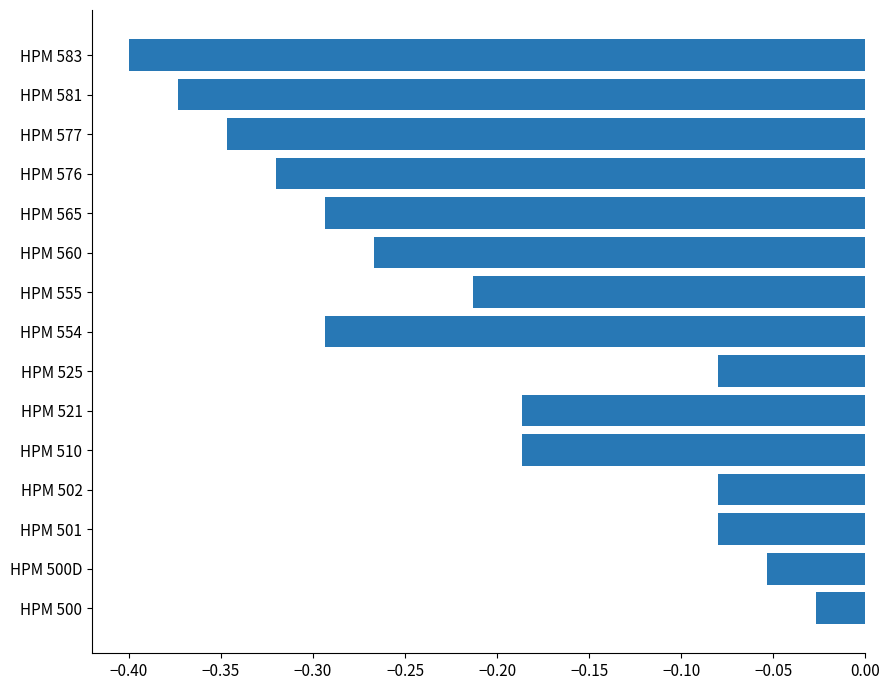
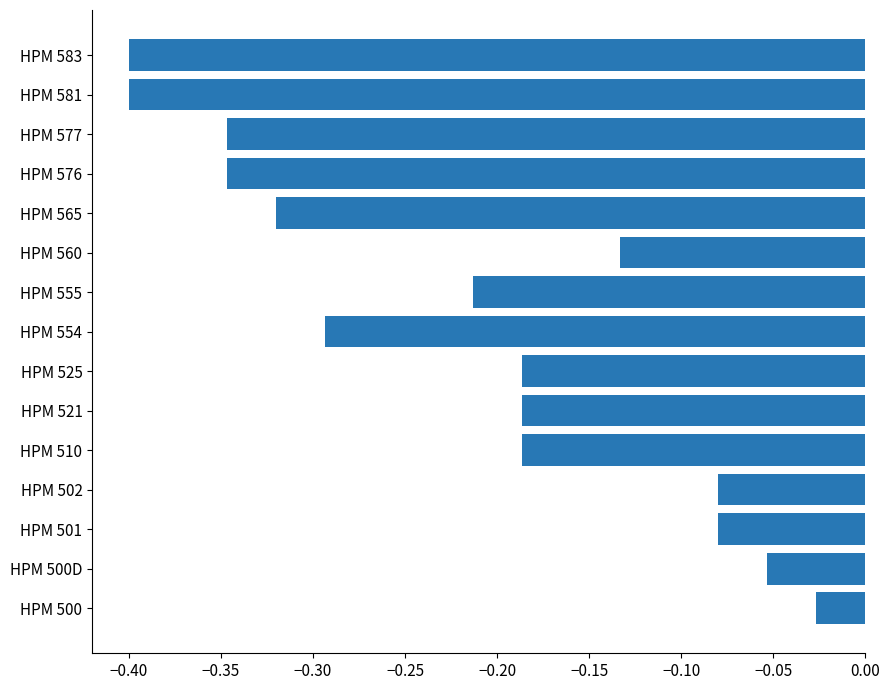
HPM 581: -0.373 -> -0.400
HPM 576: -0.320 -> -0.347
HPM 565: -0.293 -> -0.320
HPM 560: -0.267 -> -0.133
HPM 525: -0.080 -> -0.187
